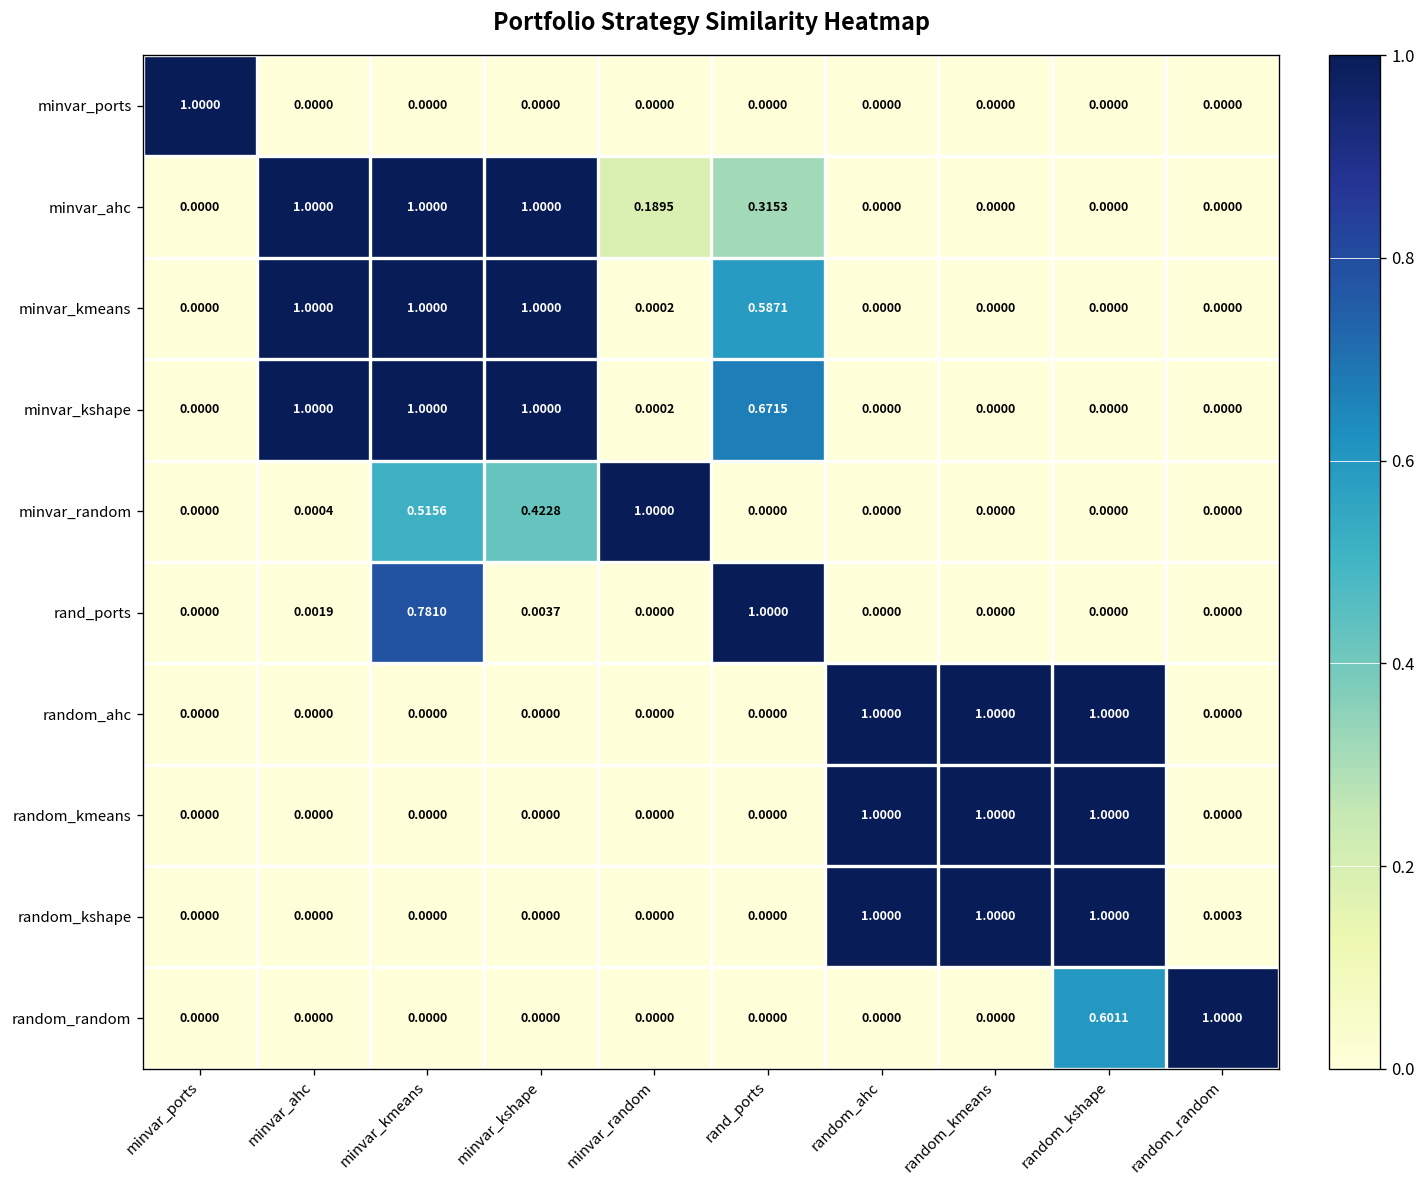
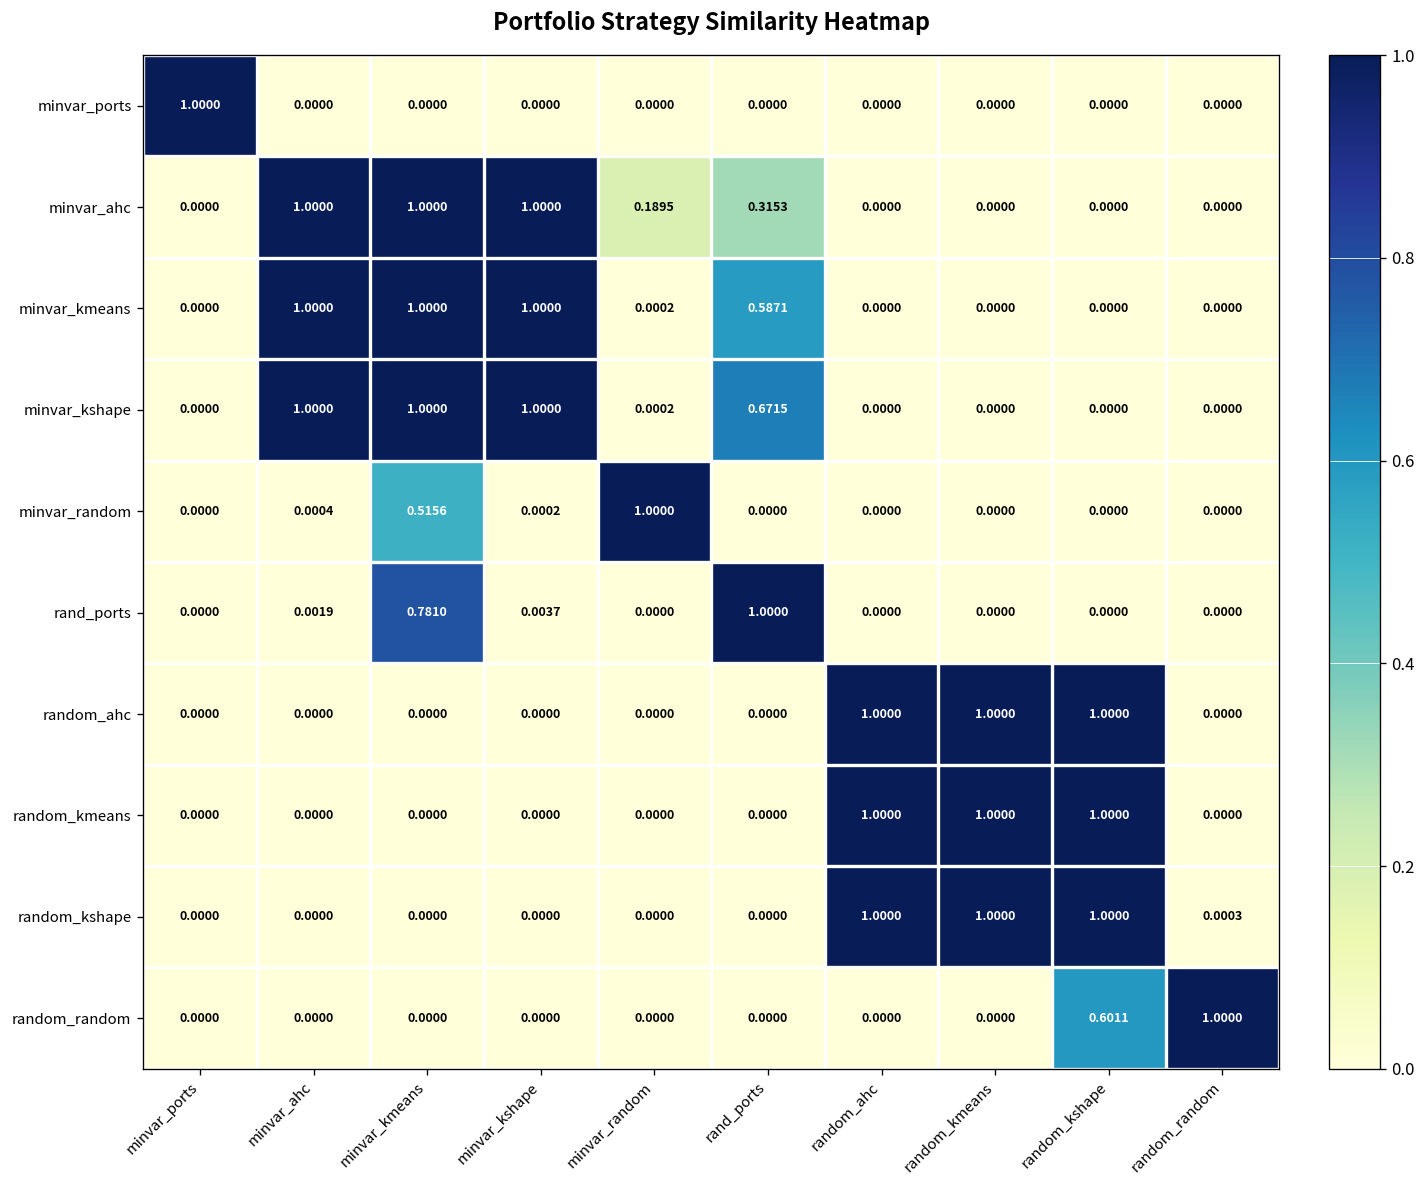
minvar_random, minvar_kshape: 0.4228 -> 0.0002
